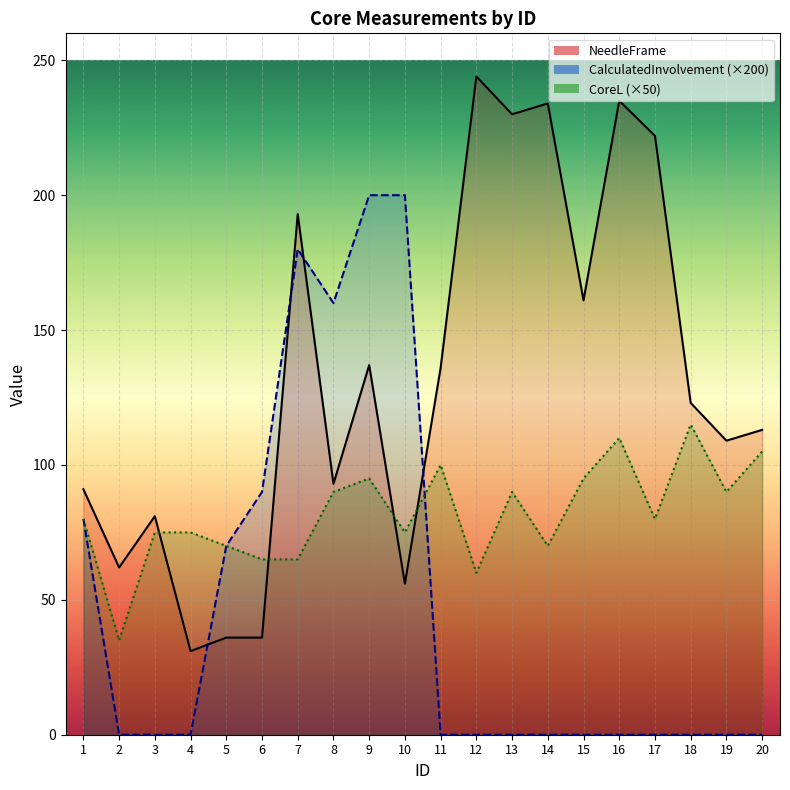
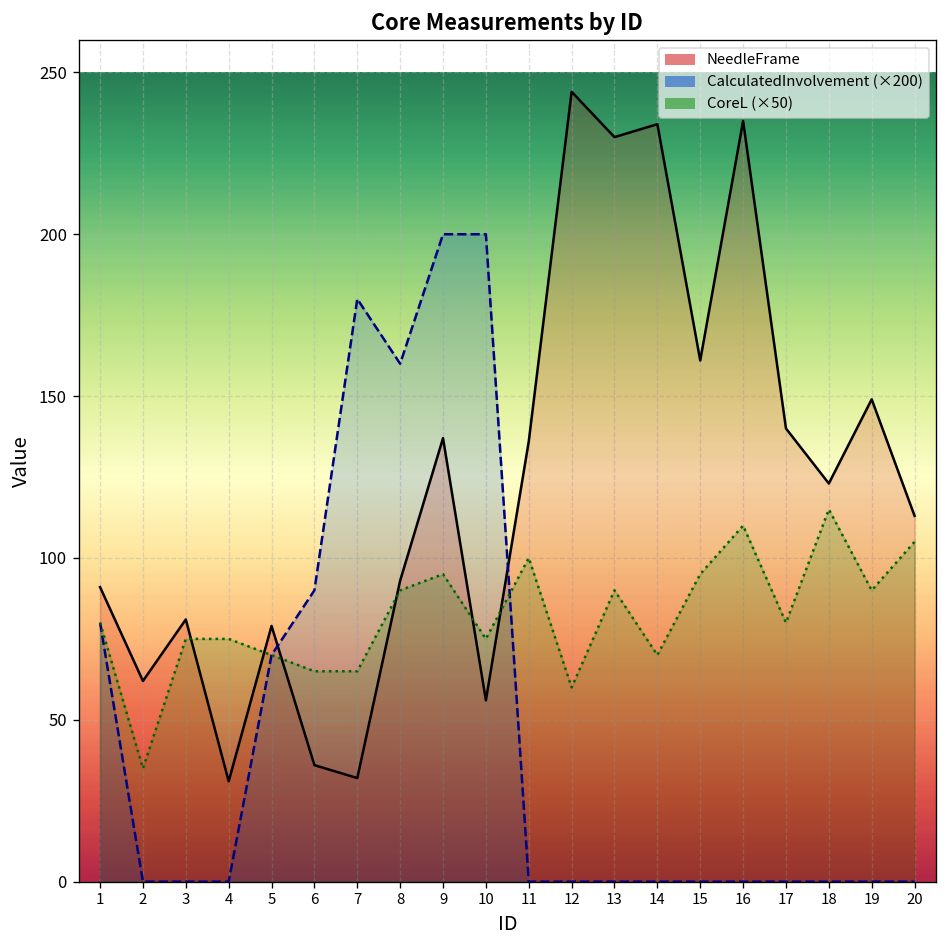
NeedleFrame, 5: 36 -> 79
NeedleFrame, 7: 193 -> 32
NeedleFrame, 17: 222 -> 140
NeedleFrame, 19: 109 -> 149
